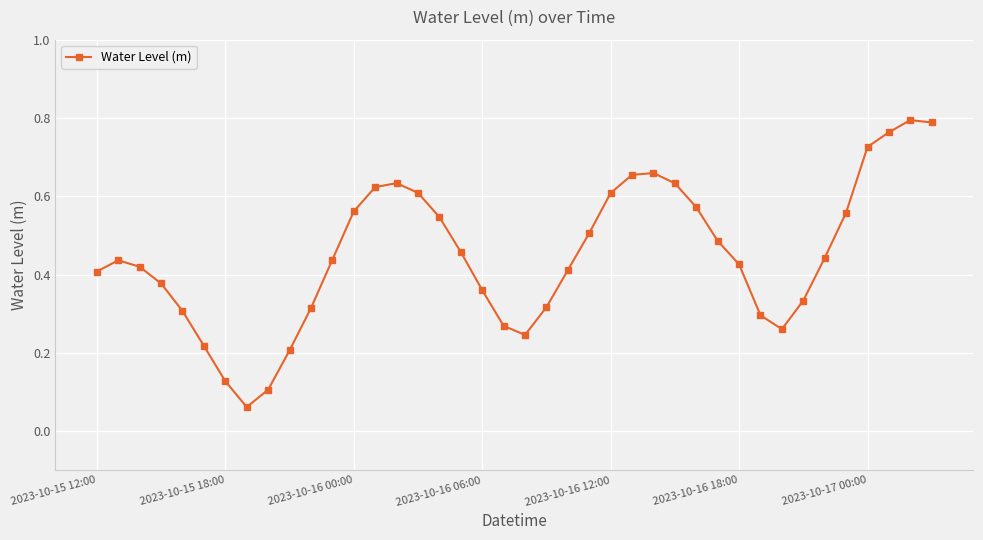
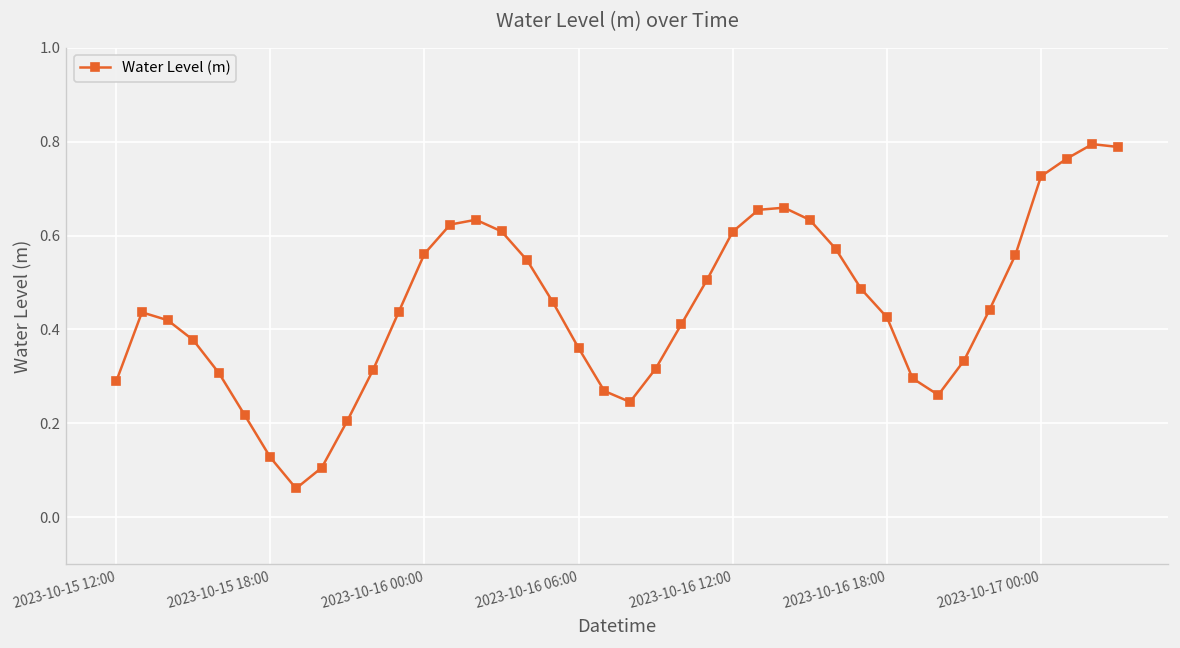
2023-10-15 12:00: 0.41 -> 0.29
